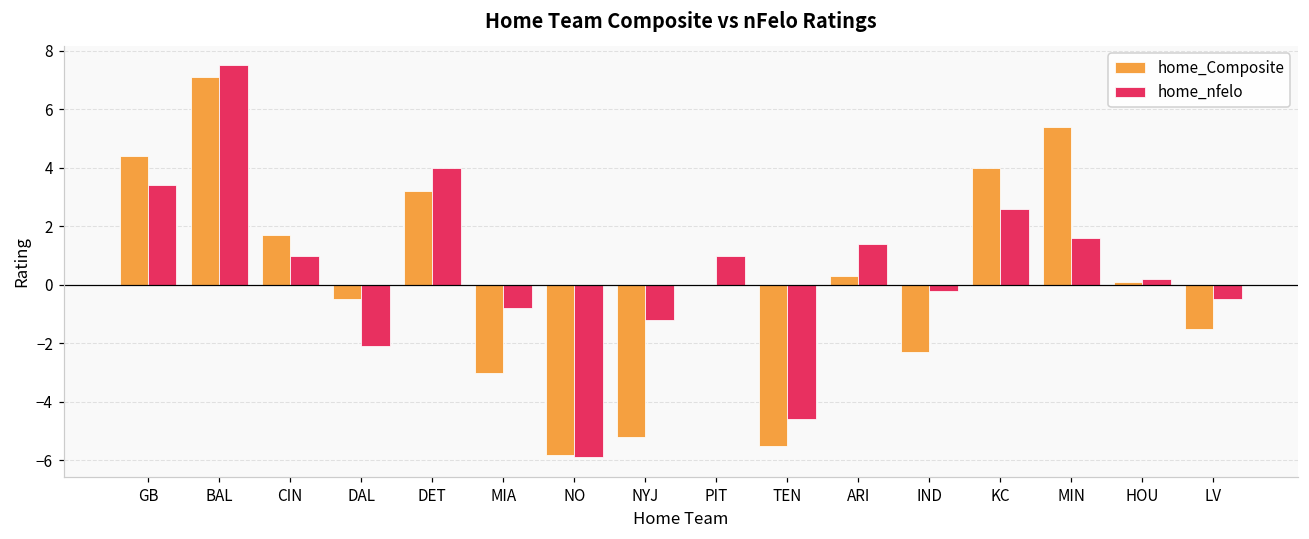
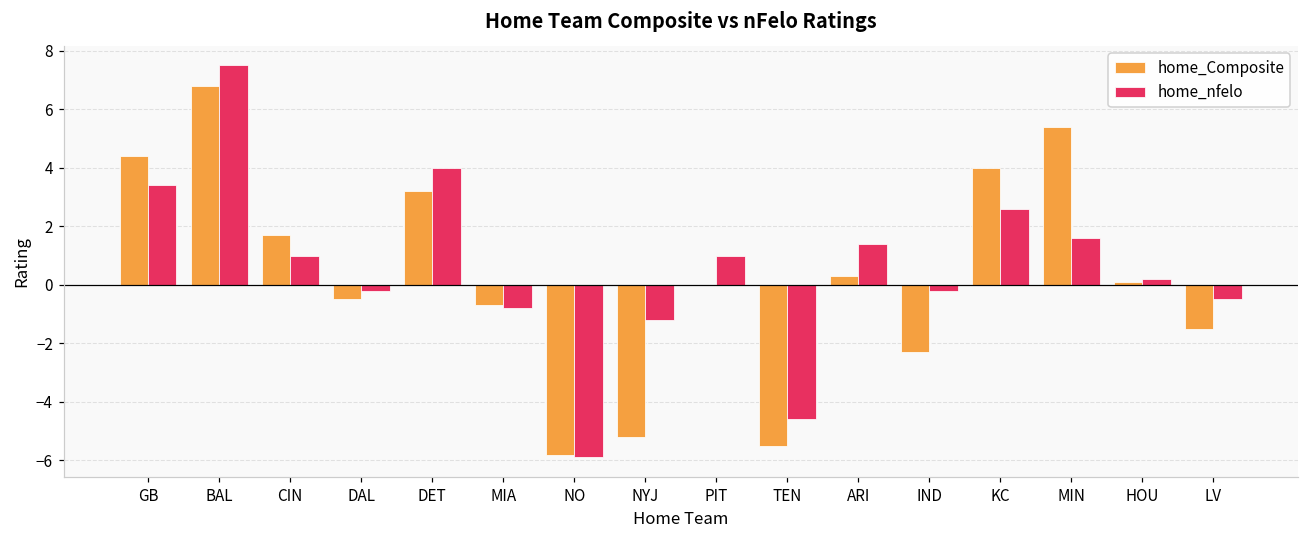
home_Composite, BAL: 7.1 -> 6.8
home_nfelo, DAL: -2.1 -> -0.2
home_Composite, MIA: -3.0 -> -0.7
